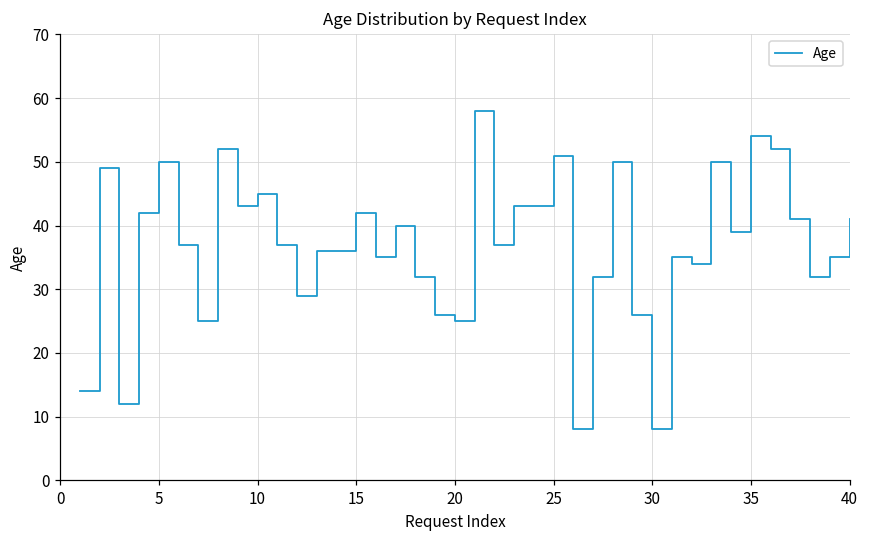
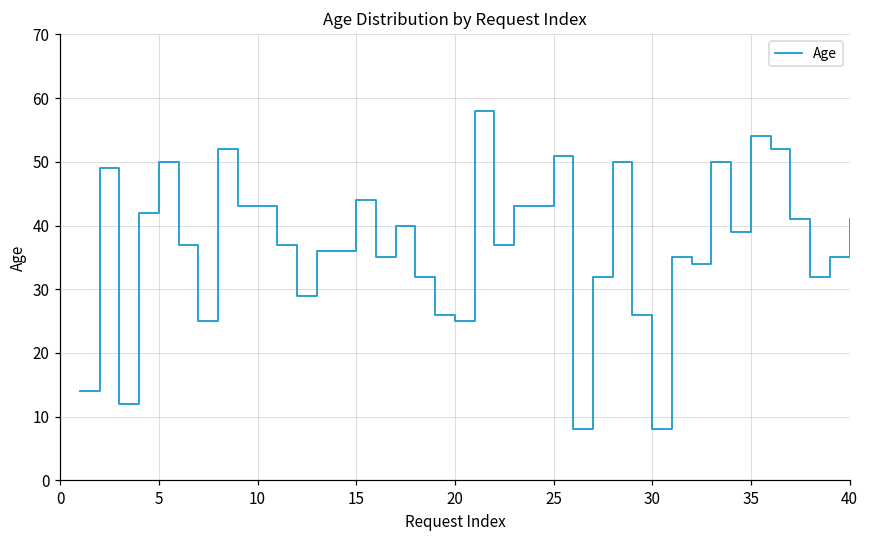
10: 45 -> 43
15: 42 -> 44
